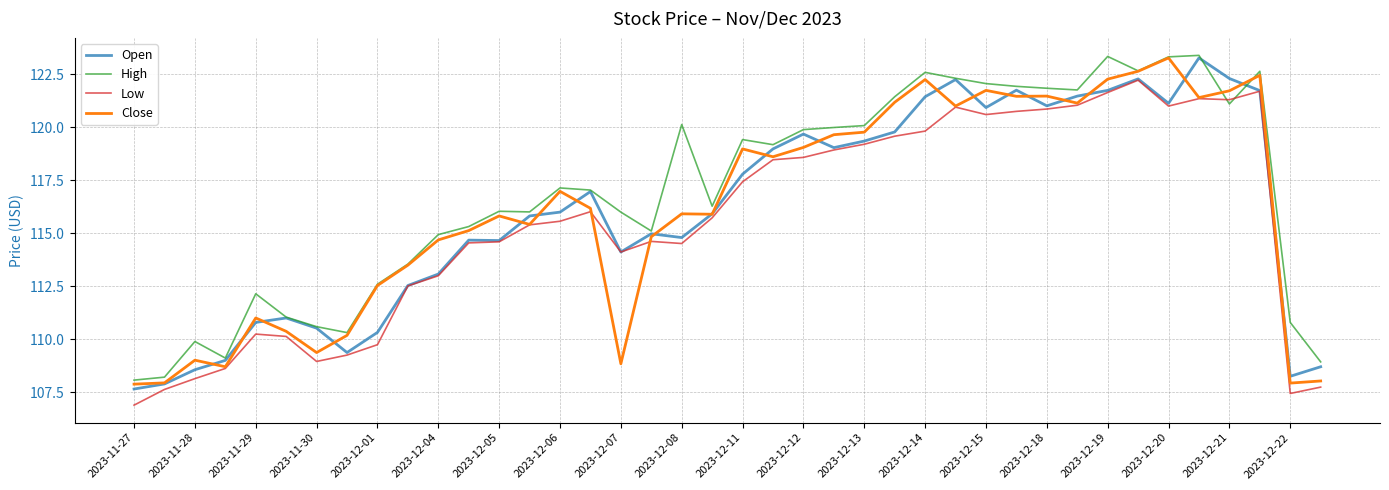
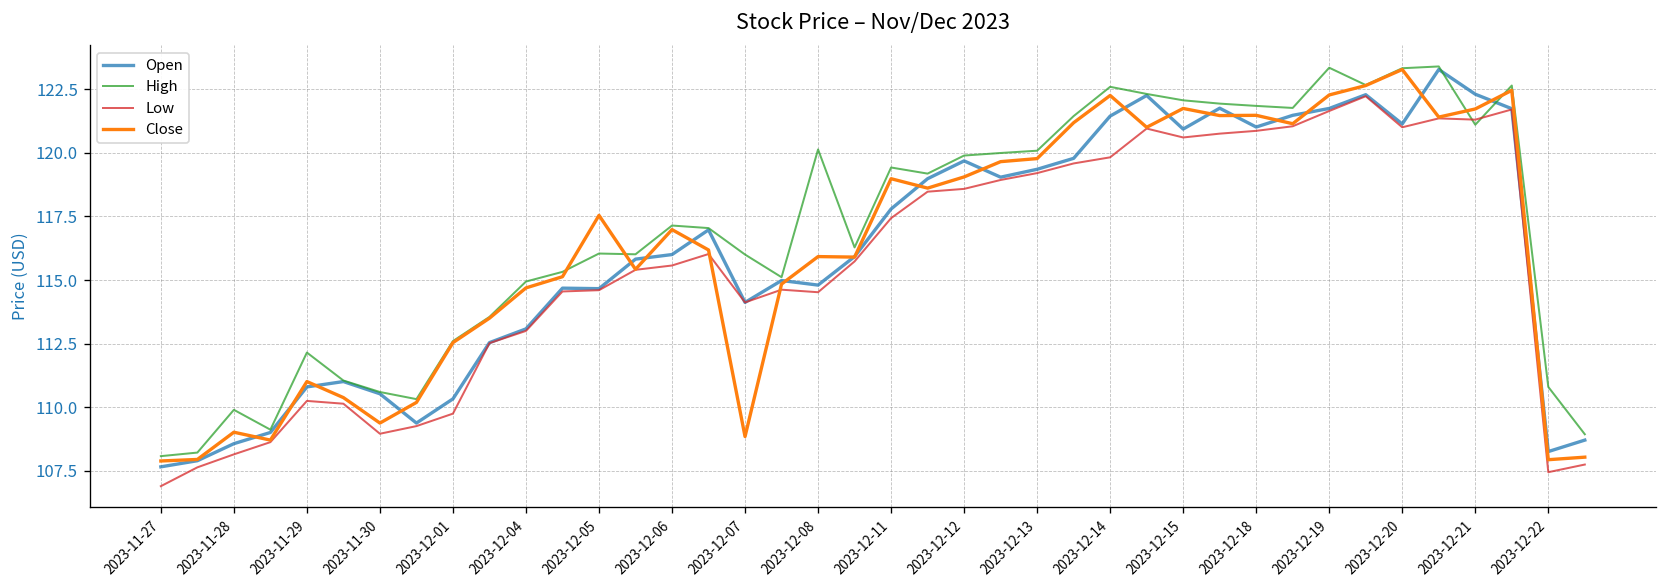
Close, 2023-12-05: 115.8 -> 117.5
